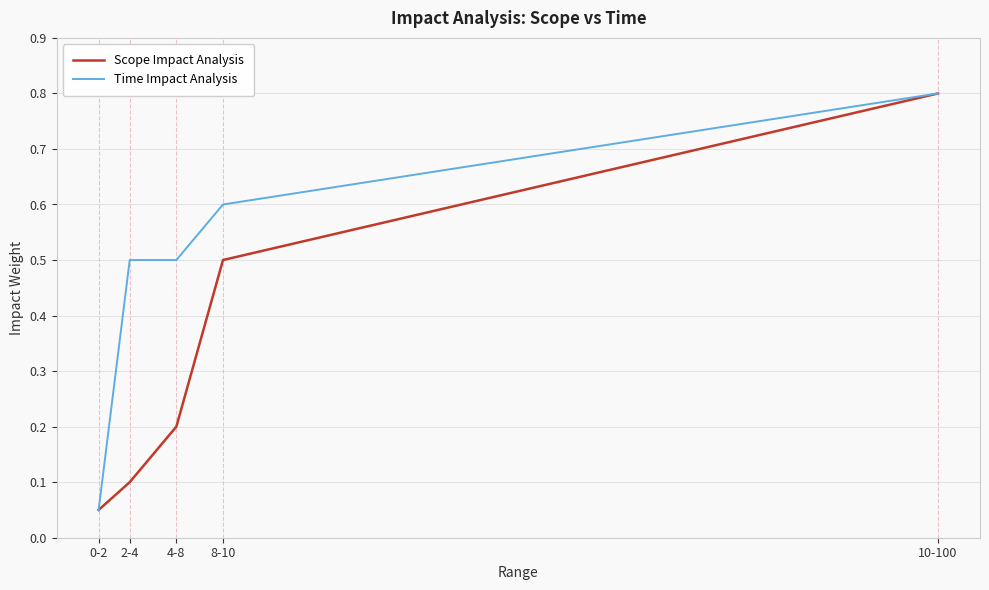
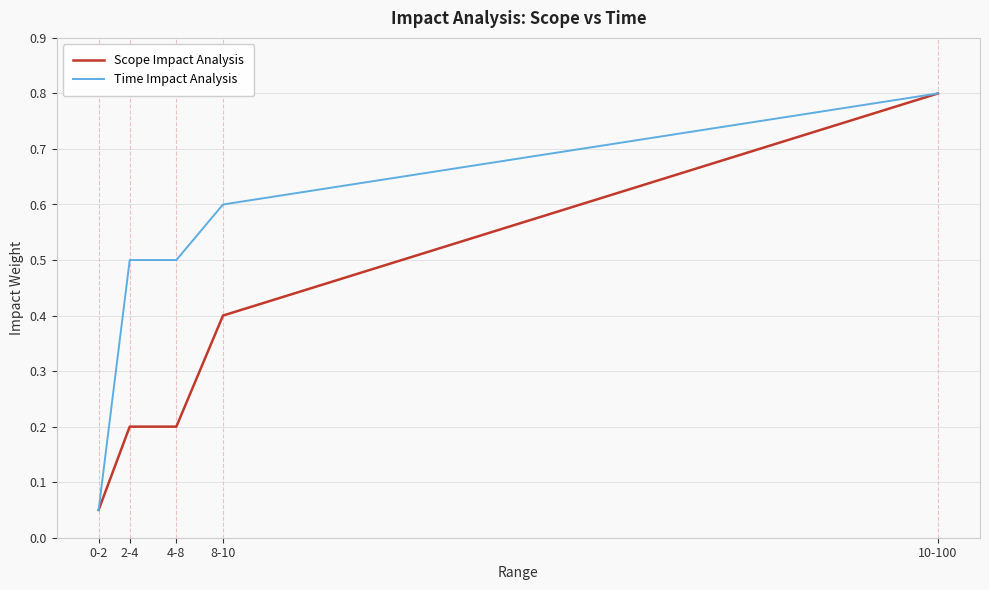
Scope Impact Analysis, 2-4: 0.1 -> 0.2
Scope Impact Analysis, 8-10: 0.5 -> 0.4
